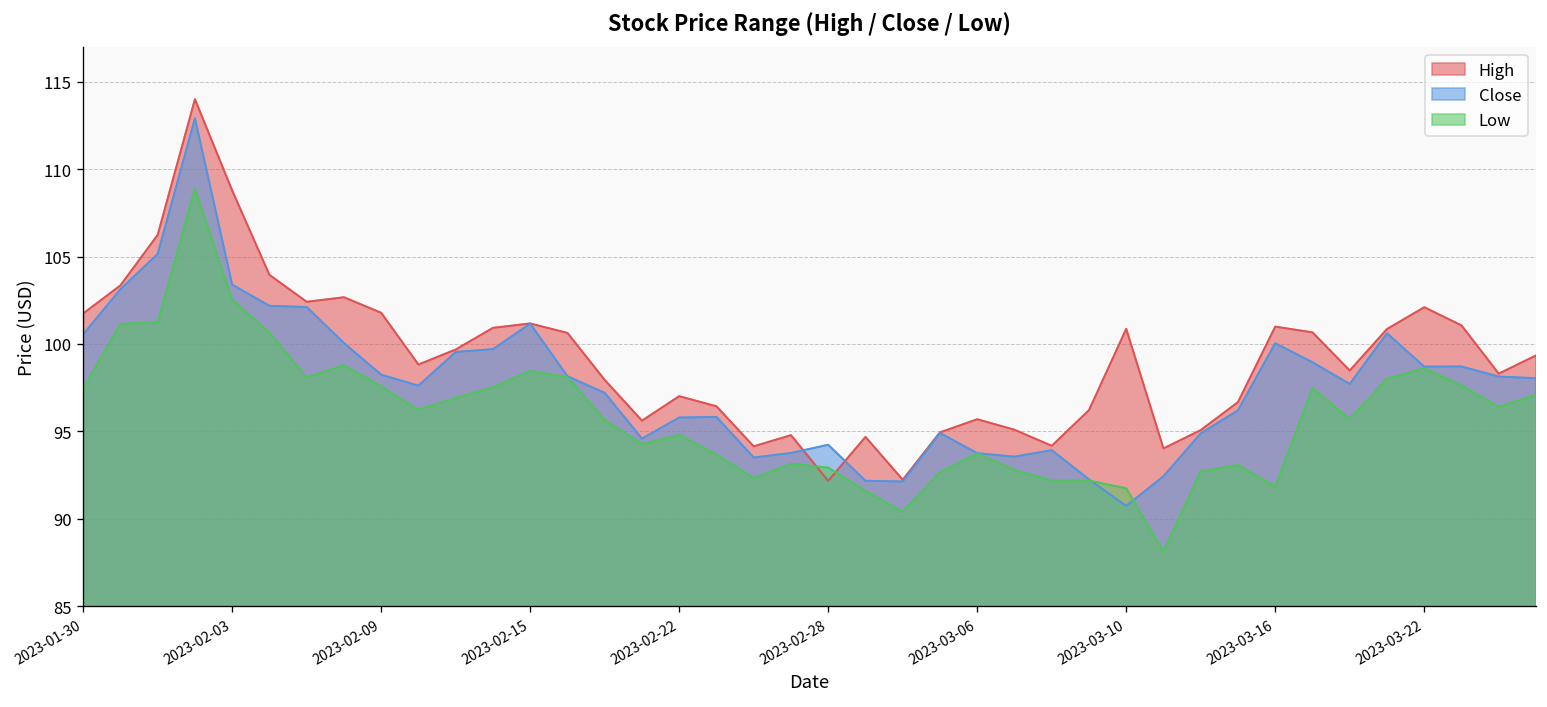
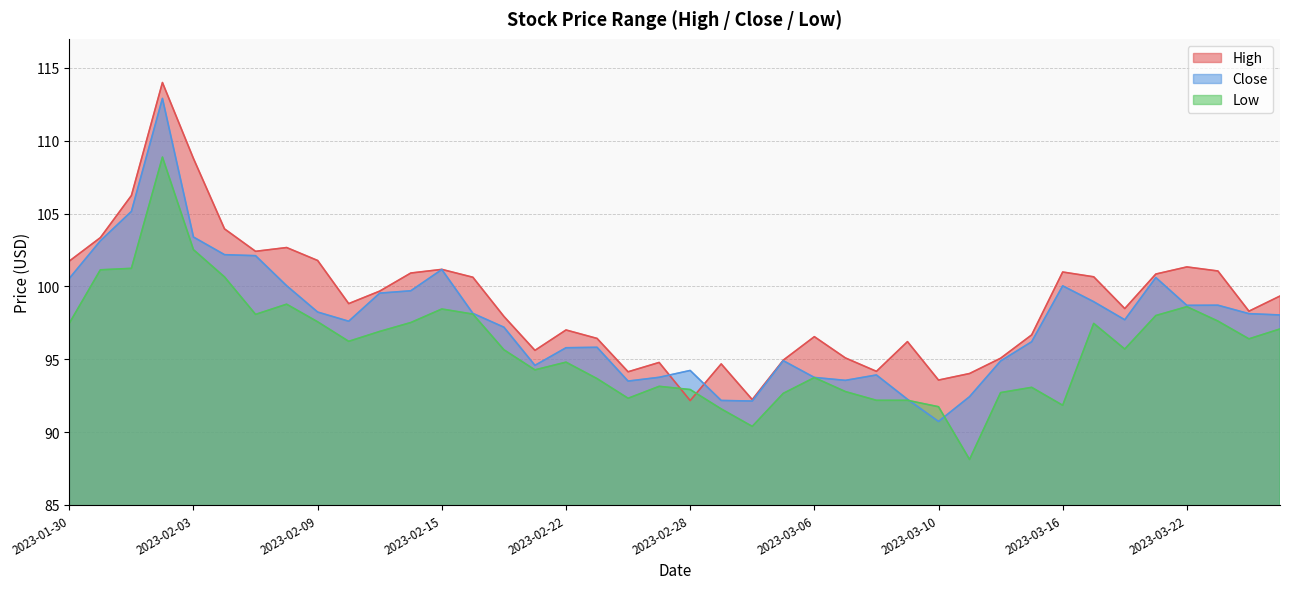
High, 2023-03-06: 95.7 -> 96.6
High, 2023-03-10: 100.9 -> 93.6
High, 2023-03-22: 102.1 -> 101.3
